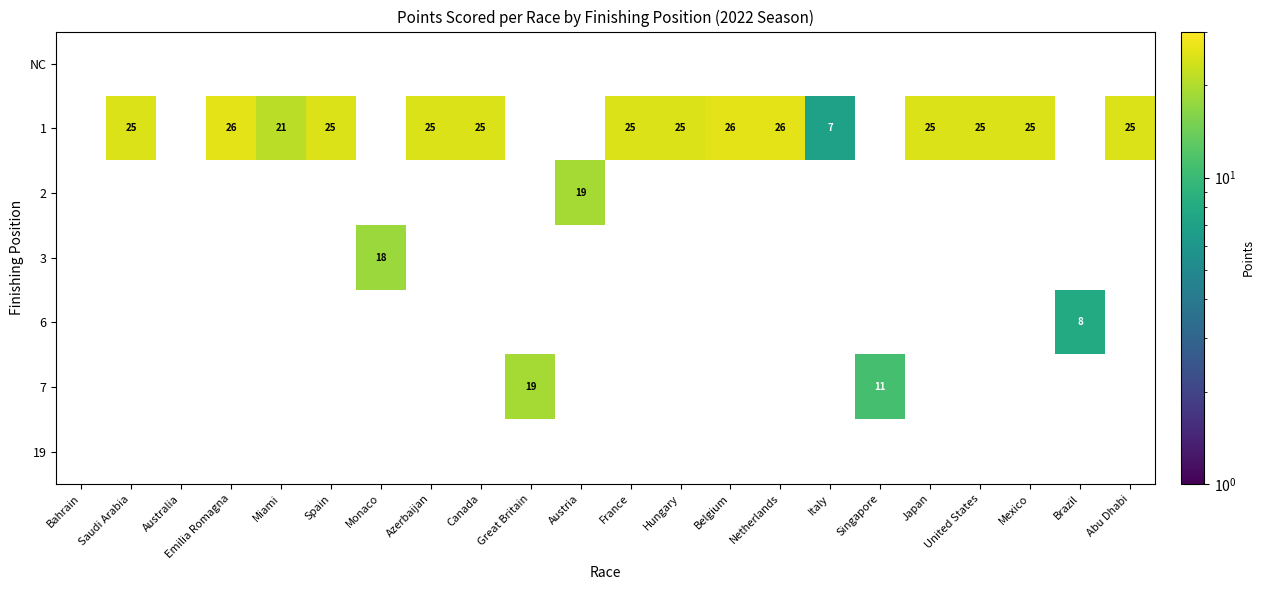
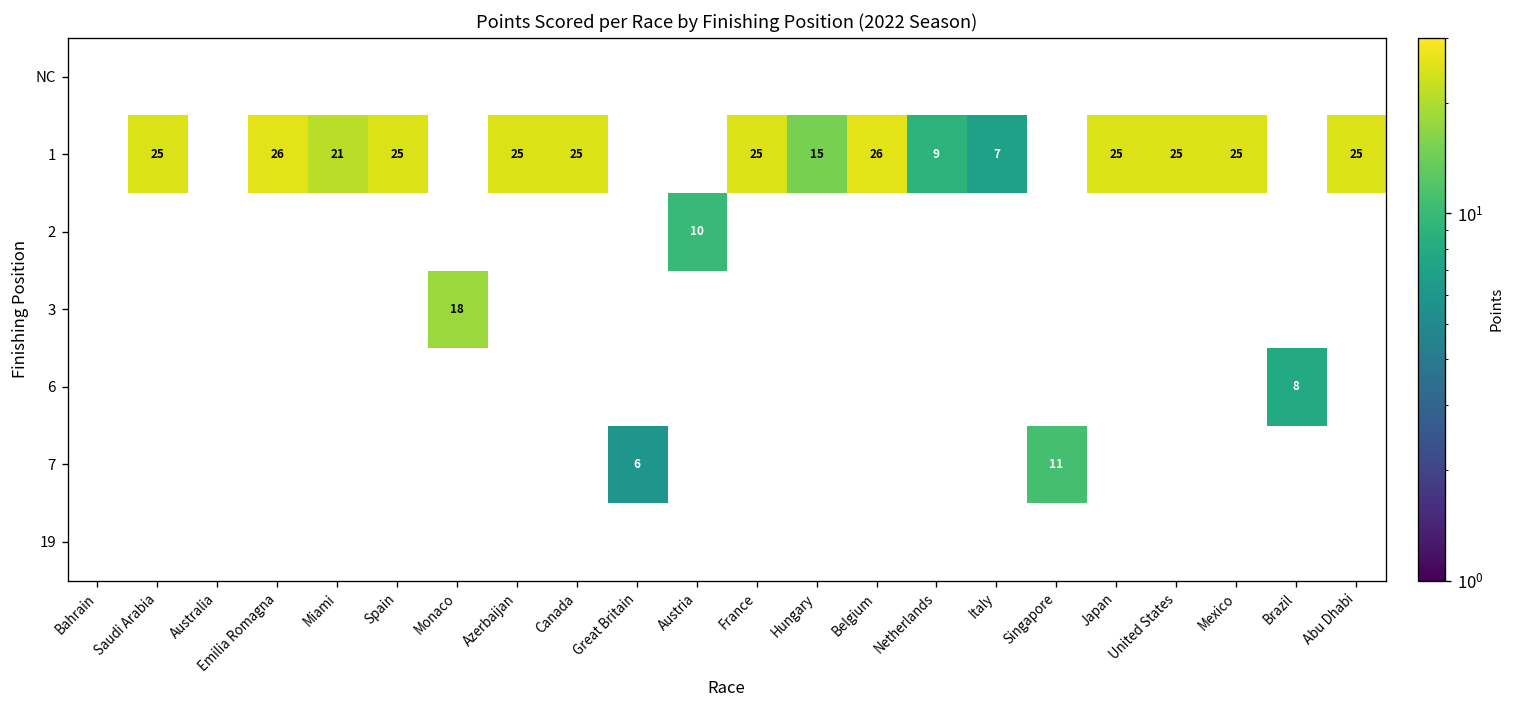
1, Hungary: 25 -> 15
1, Netherlands: 26 -> 9
2, Austria: 19 -> 10
7, Great Britain: 19 -> 6
